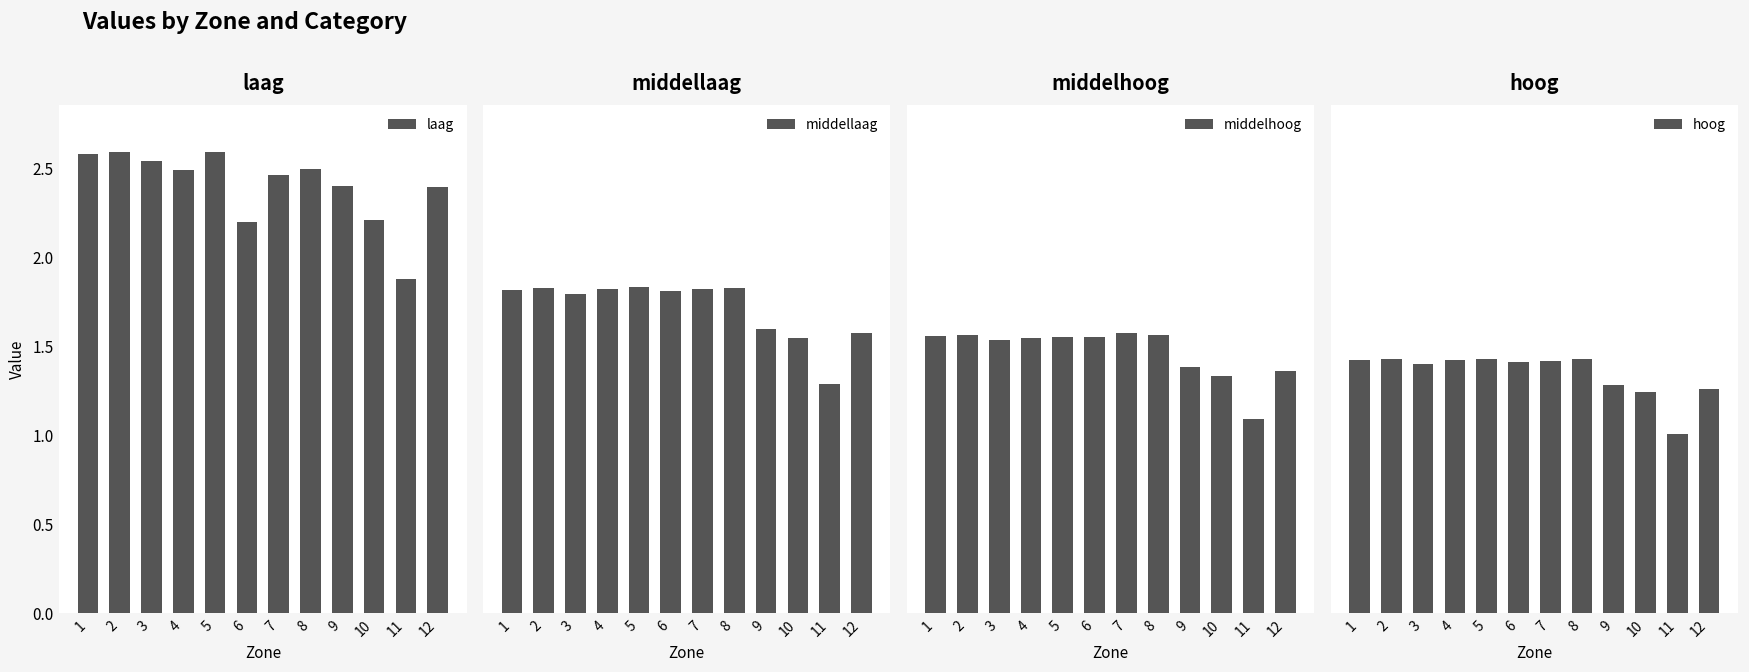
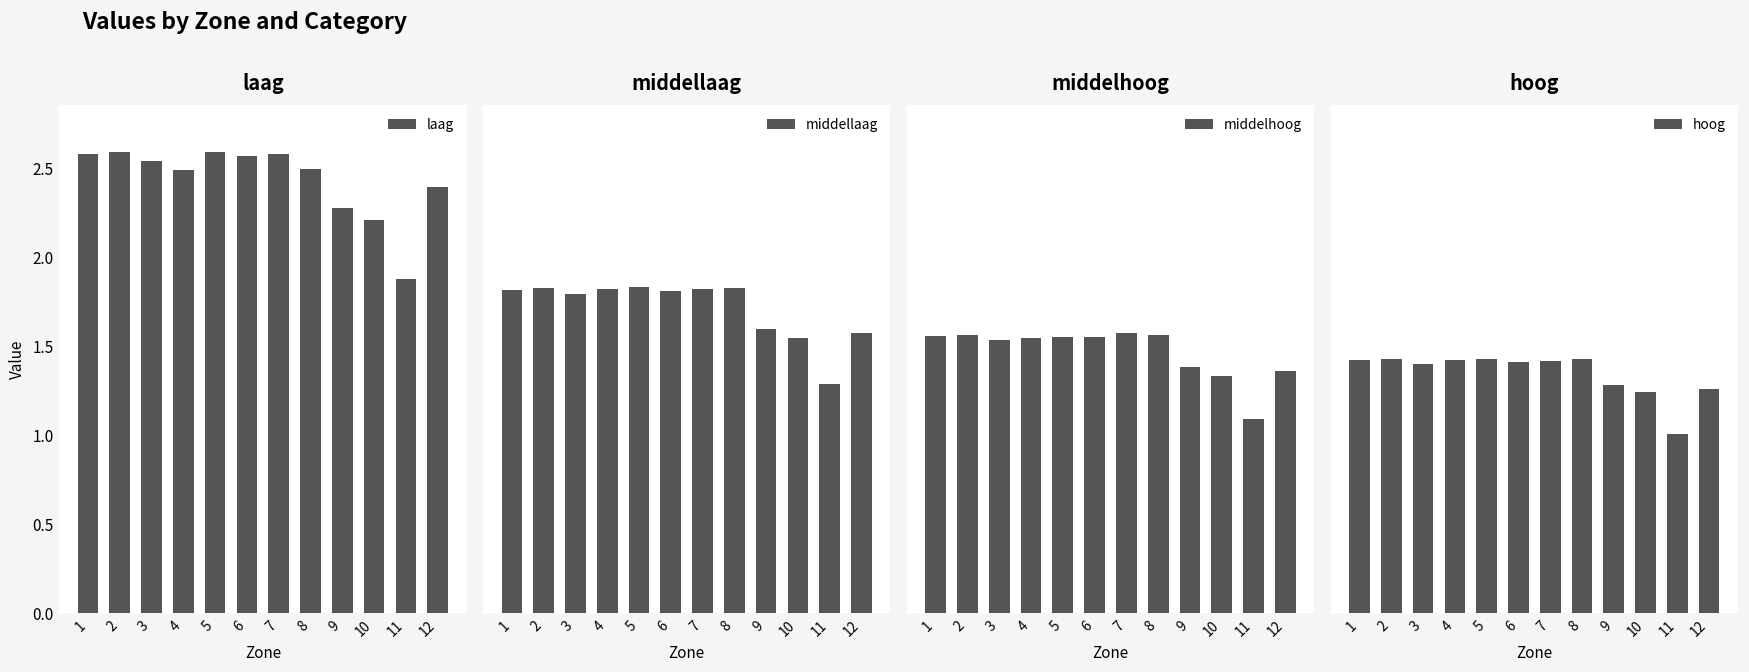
laag, 6: 2.20 -> 2.57
laag, 7: 2.46 -> 2.58
laag, 9: 2.40 -> 2.28
